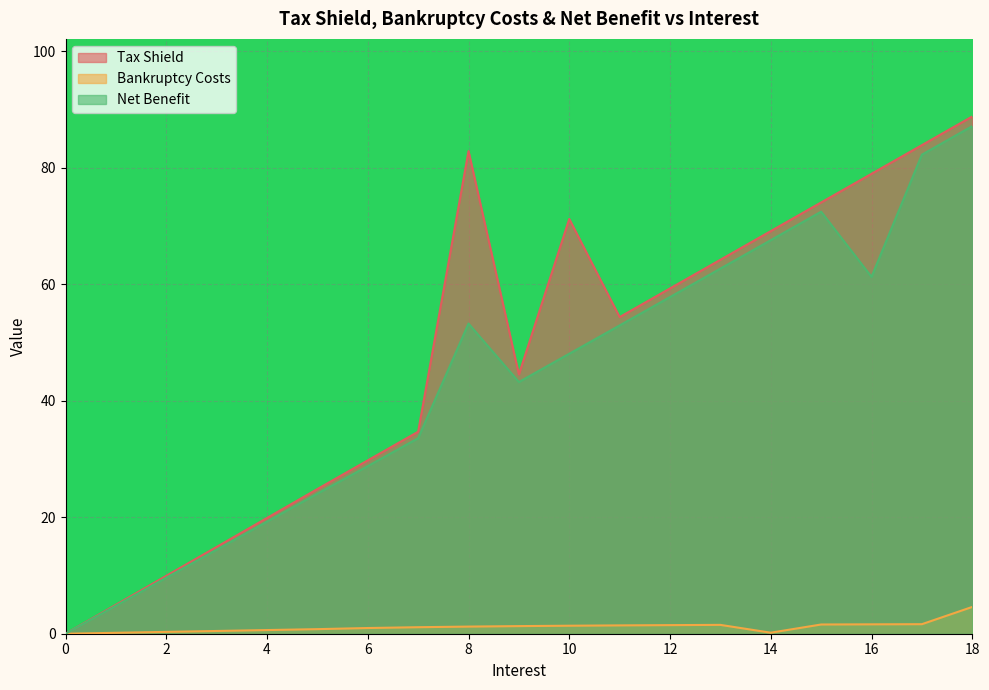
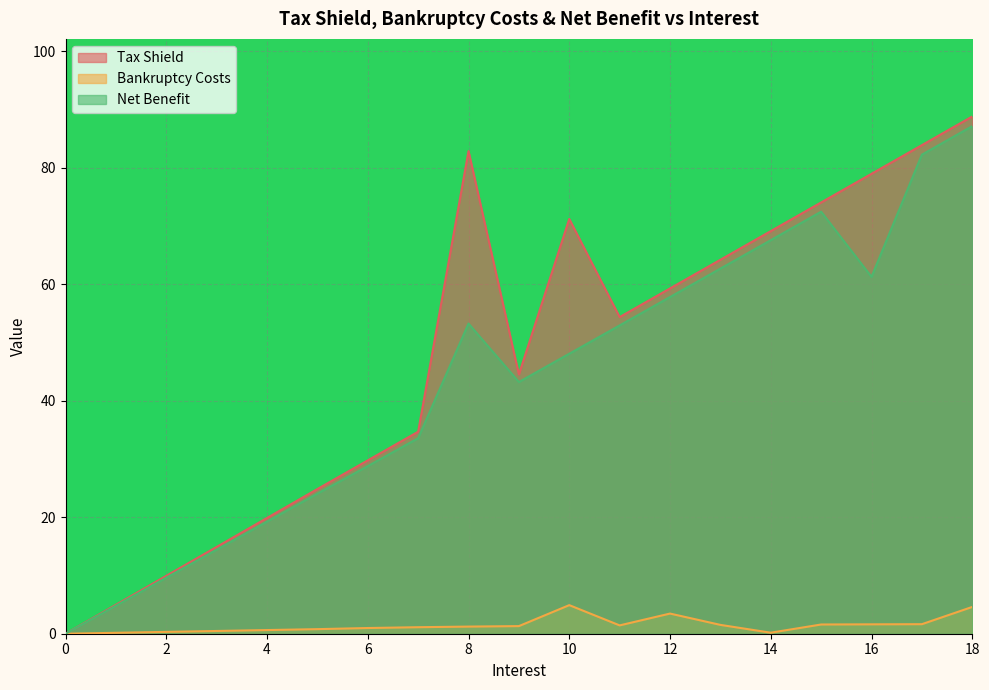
Bankruptcy Costs, 10: 1 -> 5
Bankruptcy Costs, 12: 1 -> 3
